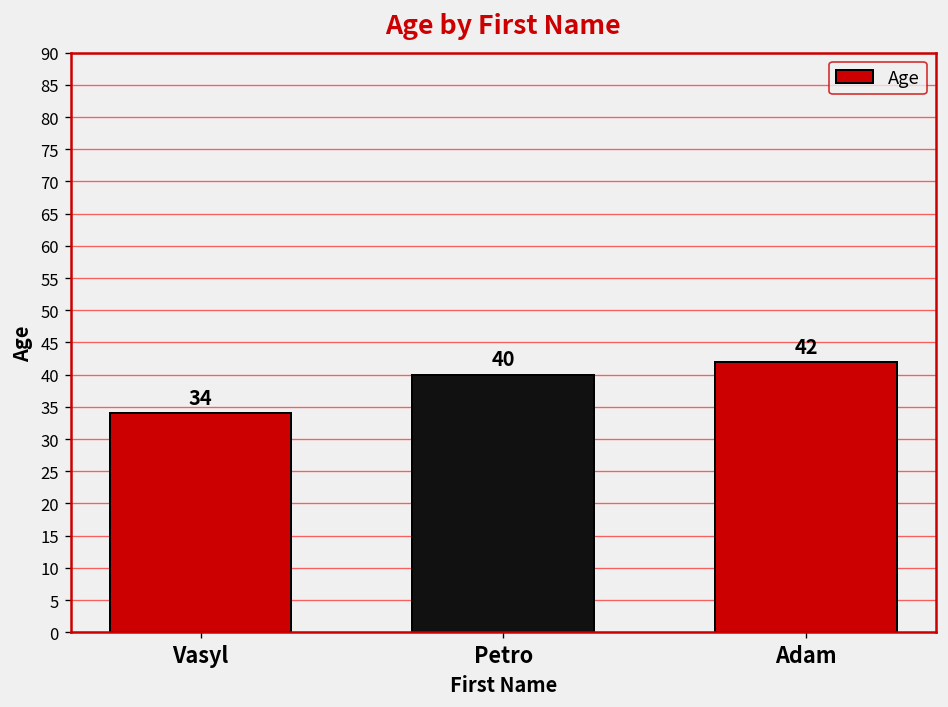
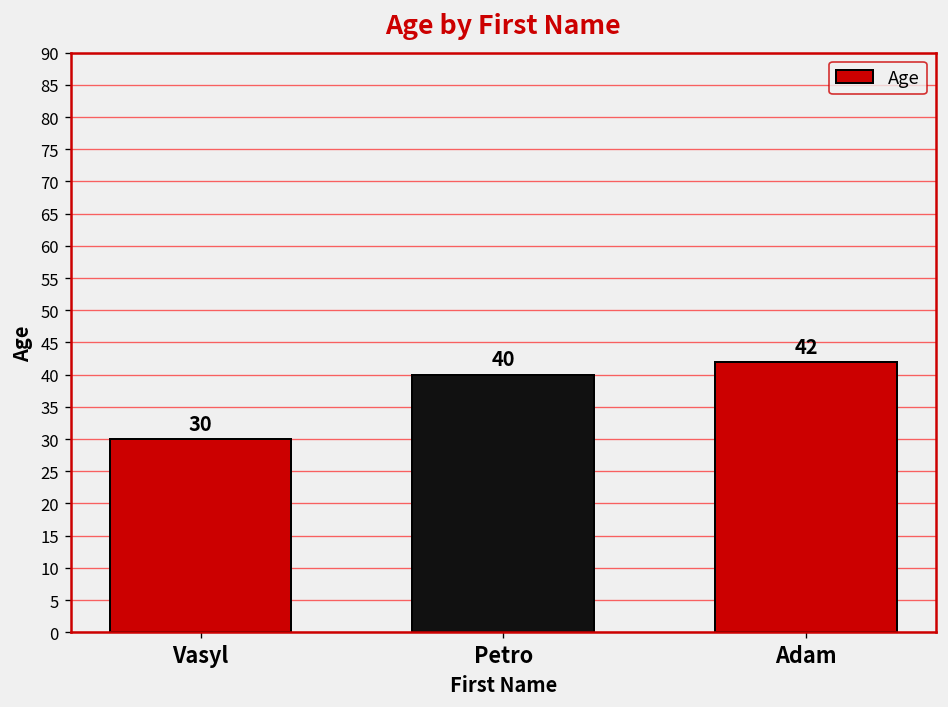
Vasyl: 34 -> 30
